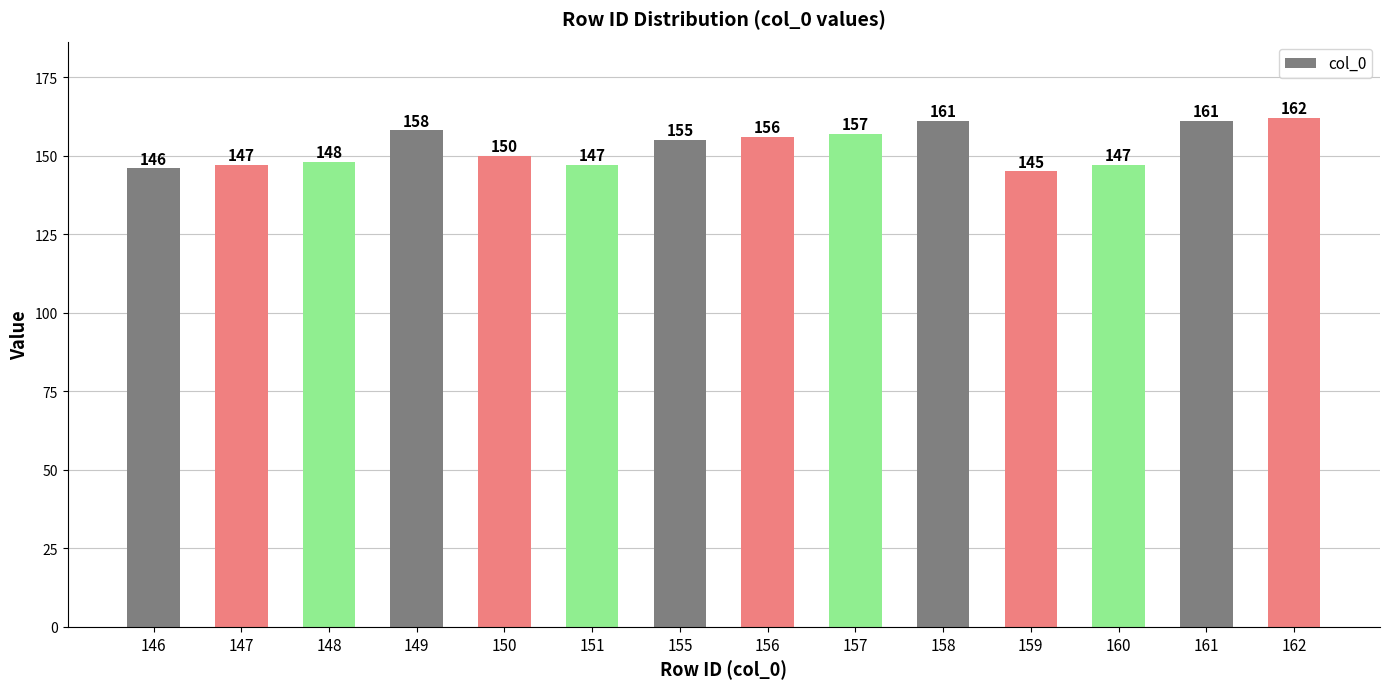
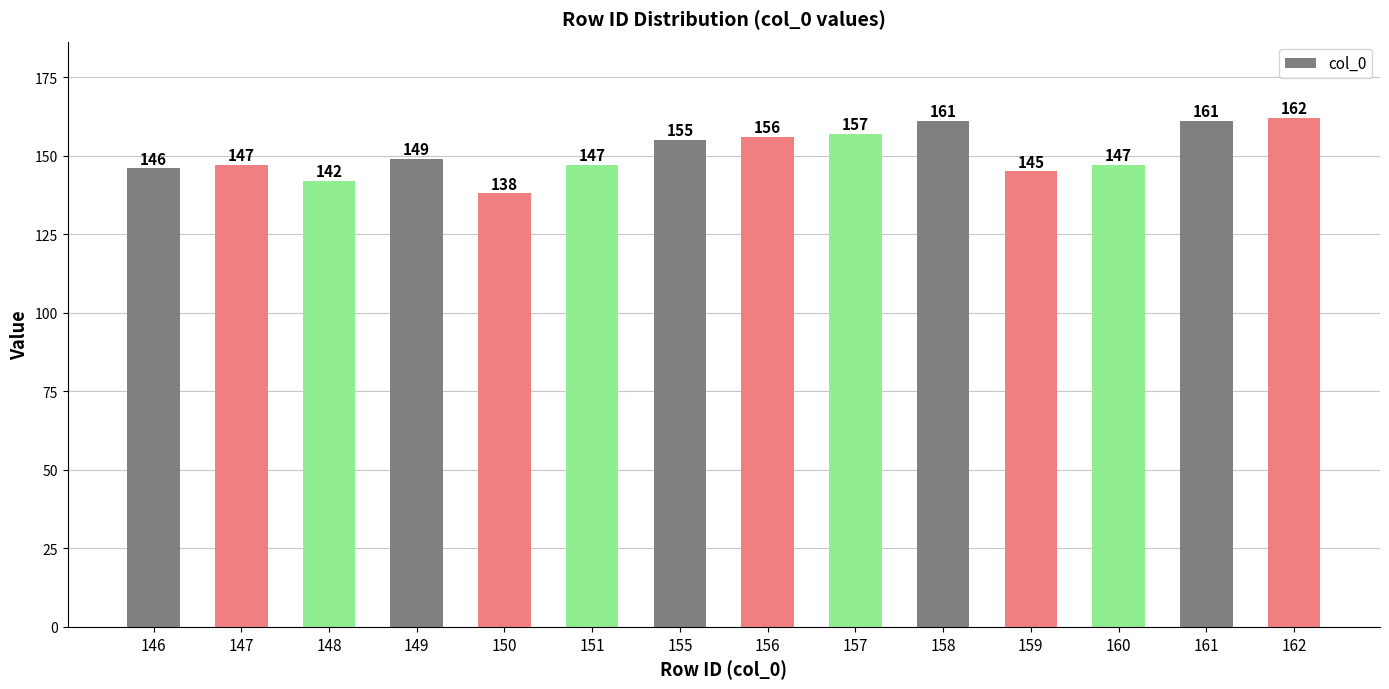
148: 148 -> 142
149: 158 -> 149
150: 150 -> 138
